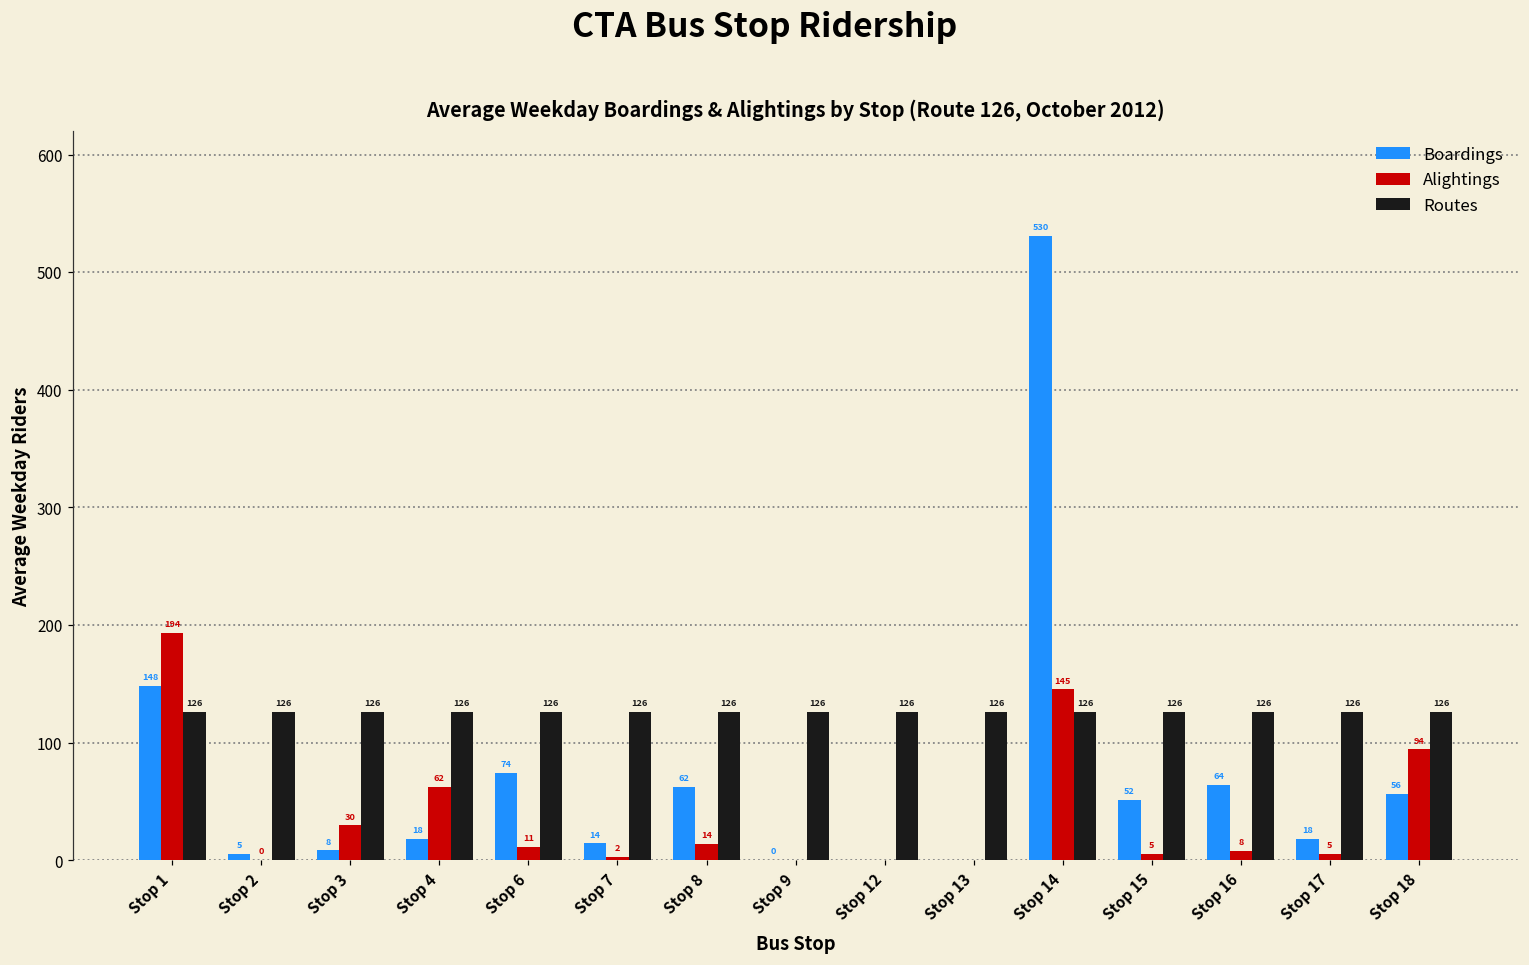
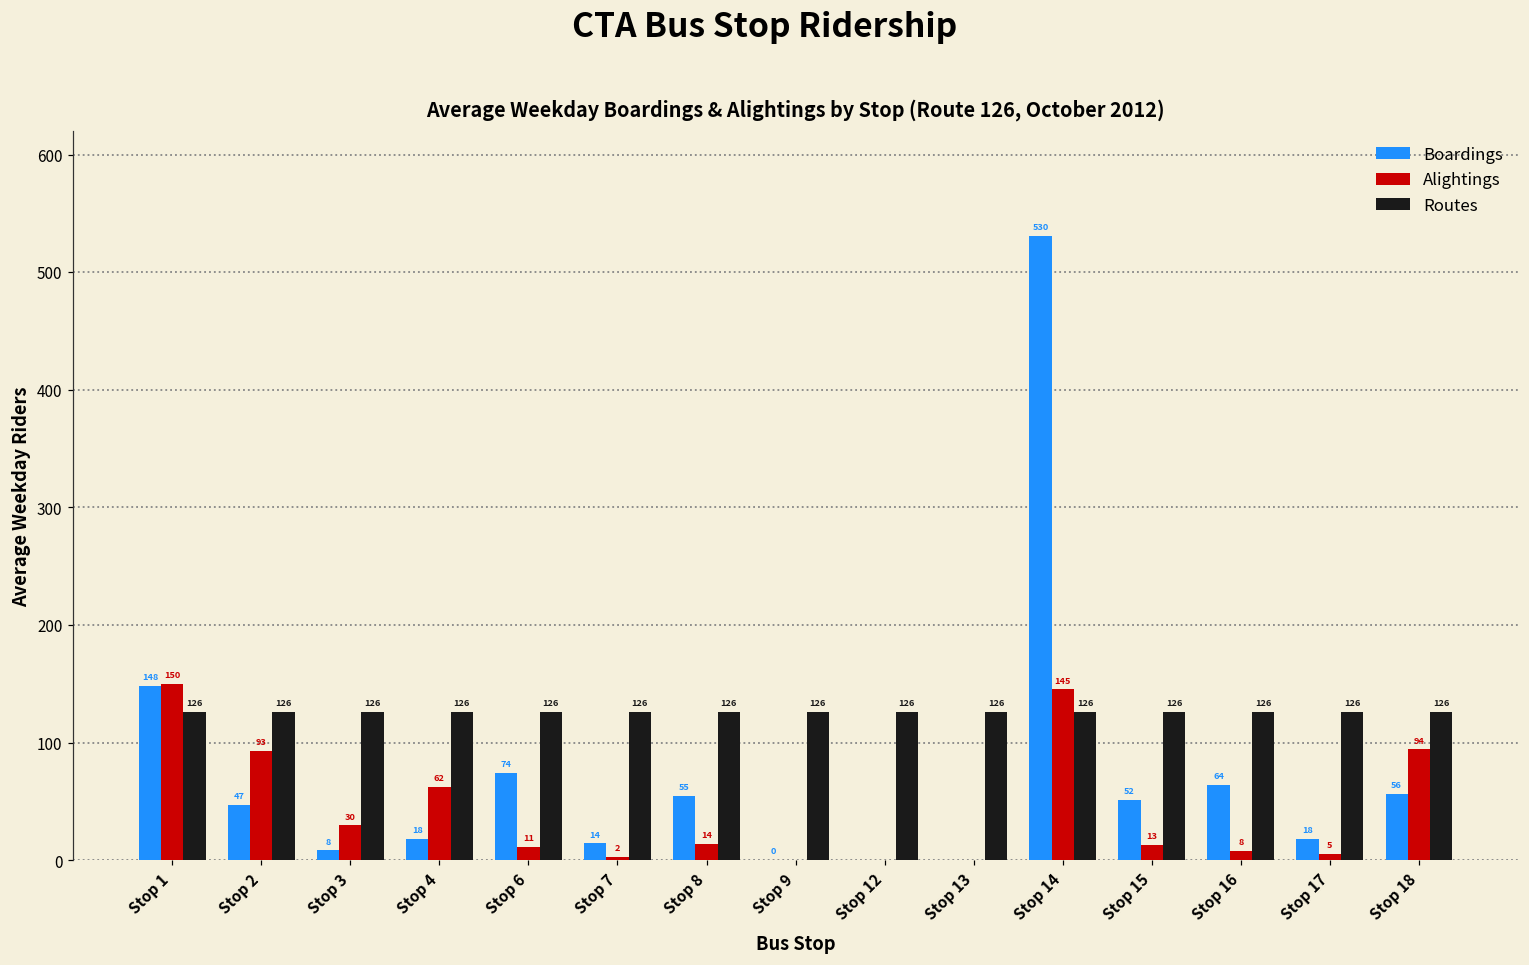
Alightings, Stop 1: 194 -> 150
Boardings, Stop 2: 5 -> 47
Alightings, Stop 2: 0 -> 93
Boardings, Stop 8: 62 -> 55
Alightings, Stop 15: 5 -> 13
